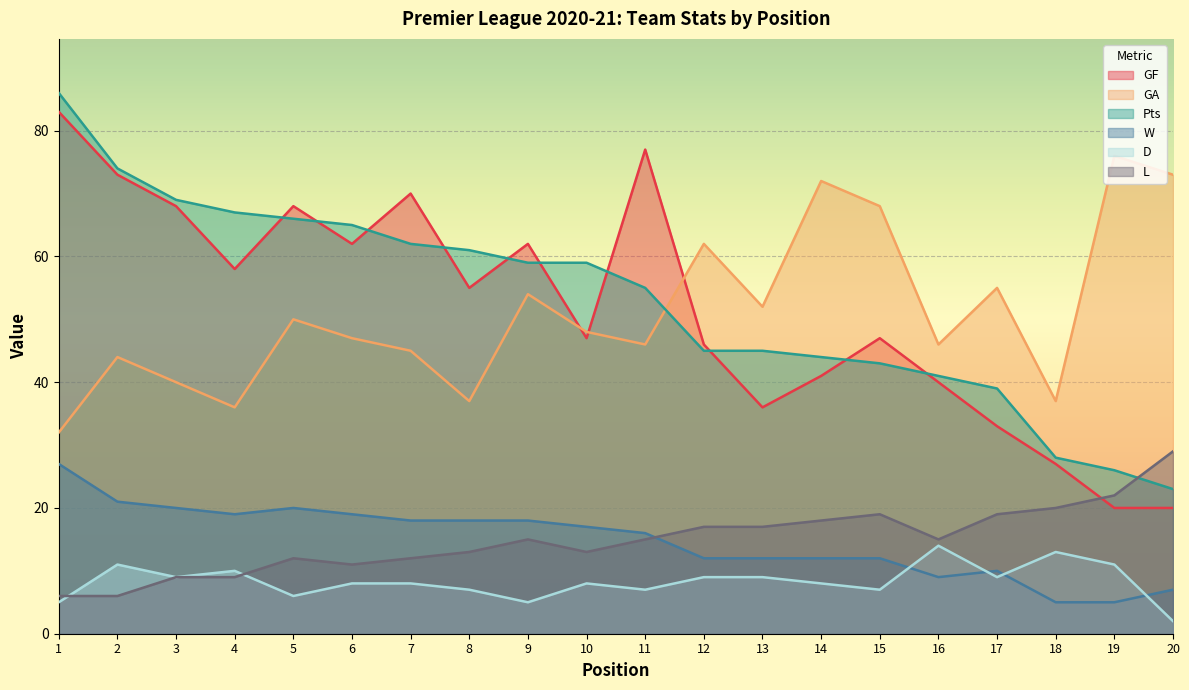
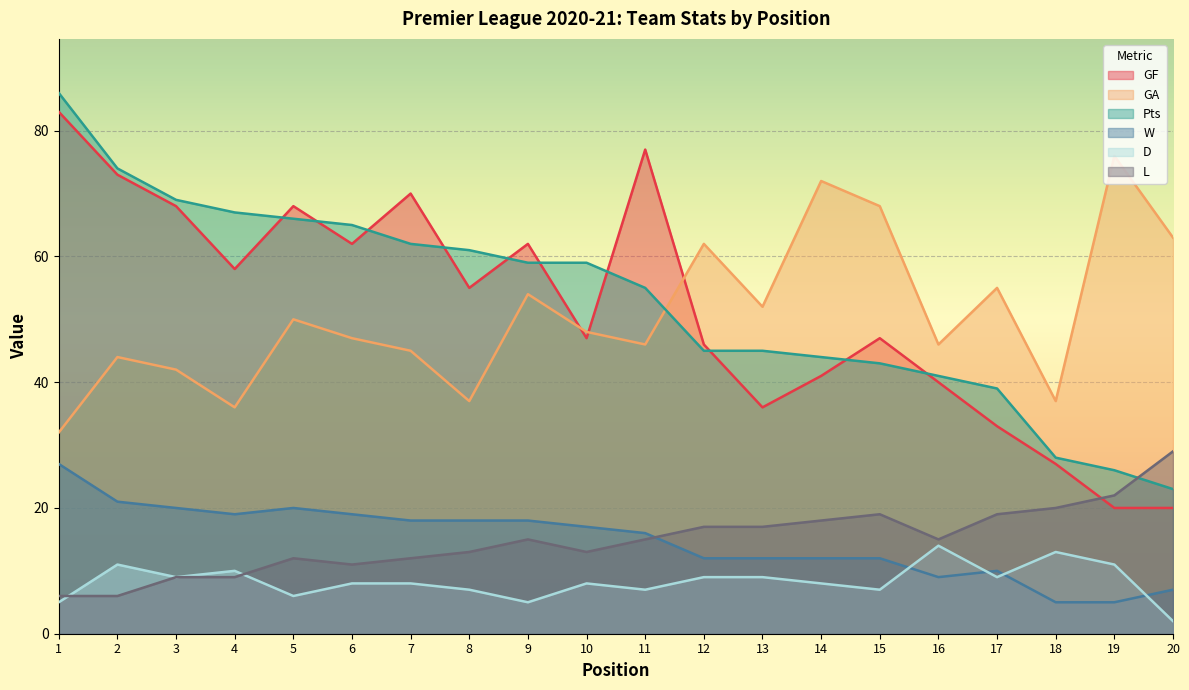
GA, 3: 40 -> 42
GA, 20: 73 -> 63
